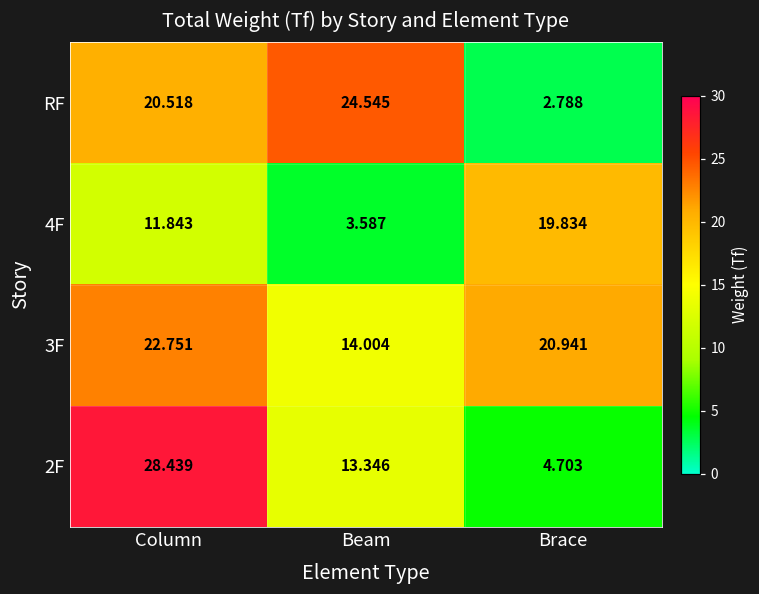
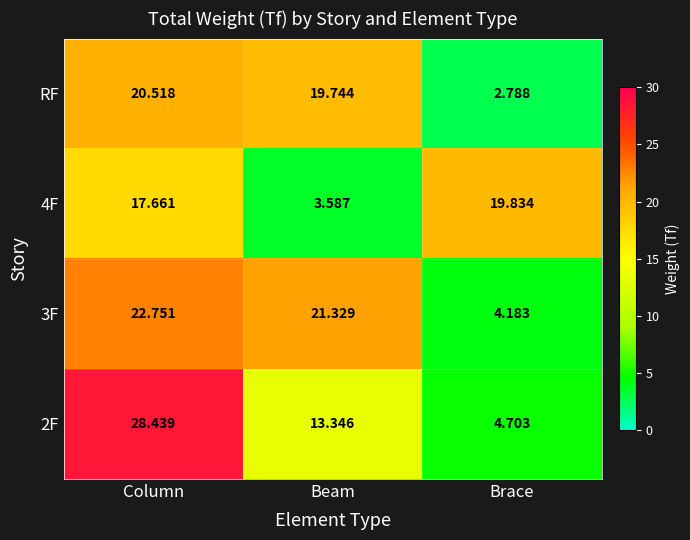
RF, Beam: 24.545 -> 19.744
4F, Column: 11.843 -> 17.661
3F, Beam: 14.004 -> 21.329
3F, Brace: 20.941 -> 4.183
